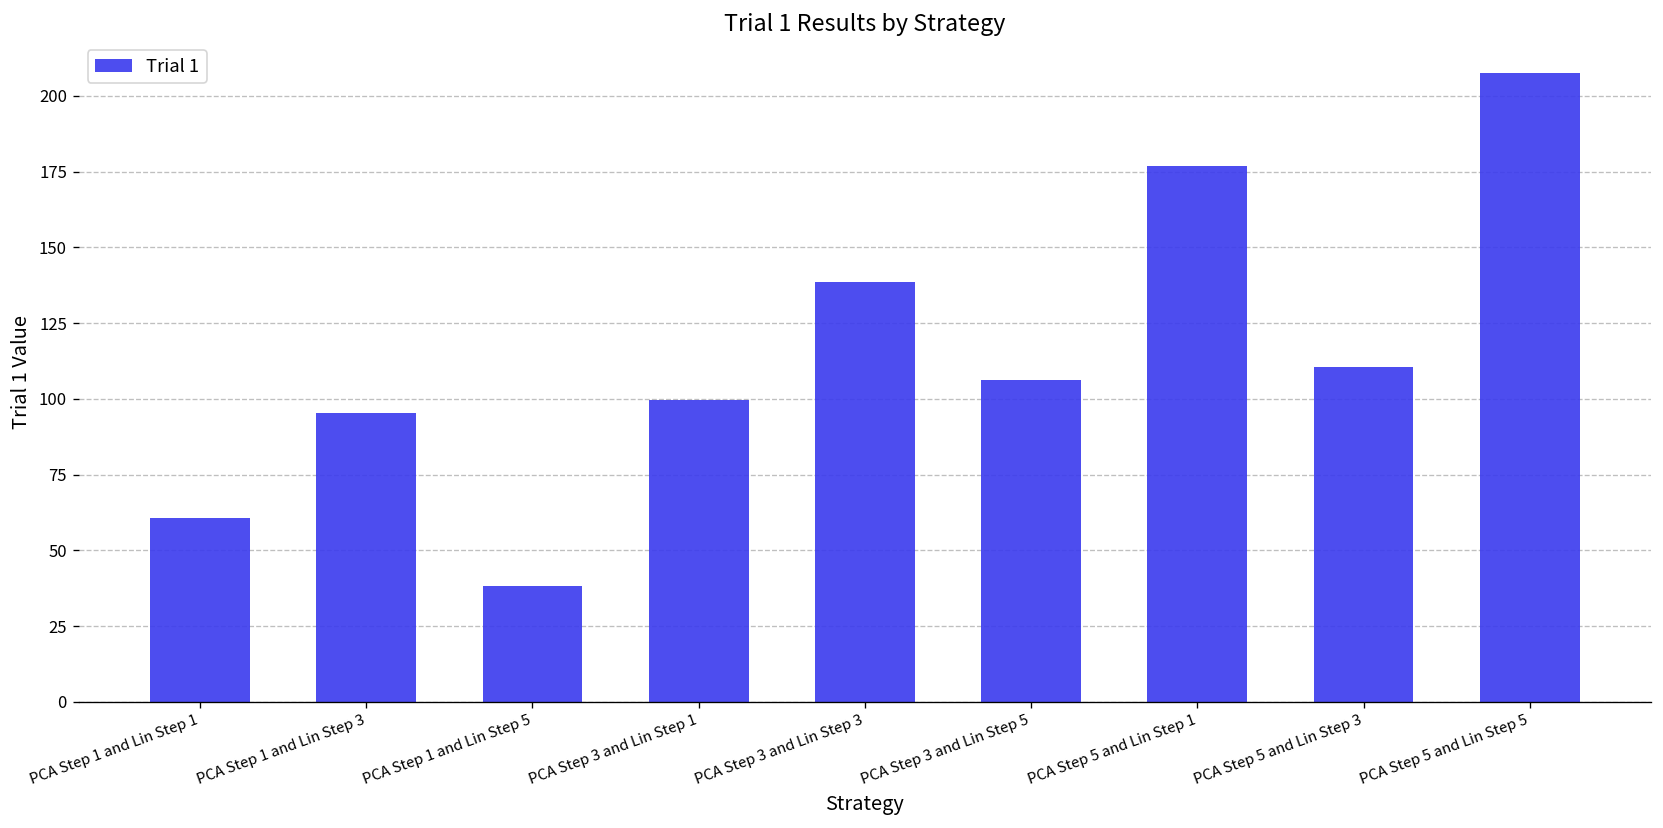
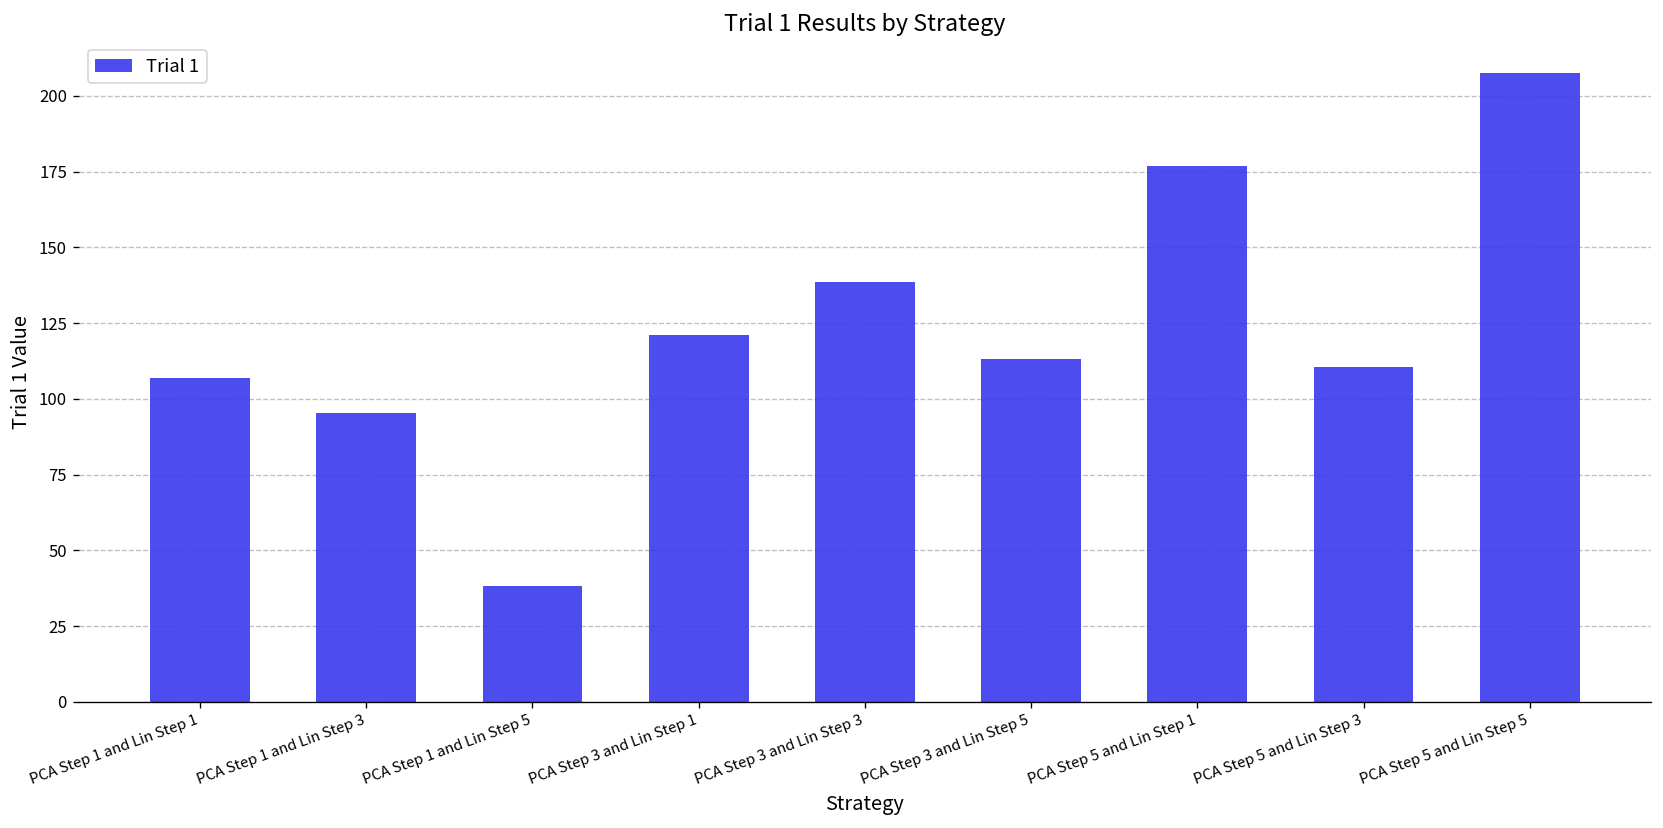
PCA Step 1 and Lin Step 1: 61 -> 107
PCA Step 3 and Lin Step 1: 100 -> 121
PCA Step 3 and Lin Step 5: 106 -> 113
